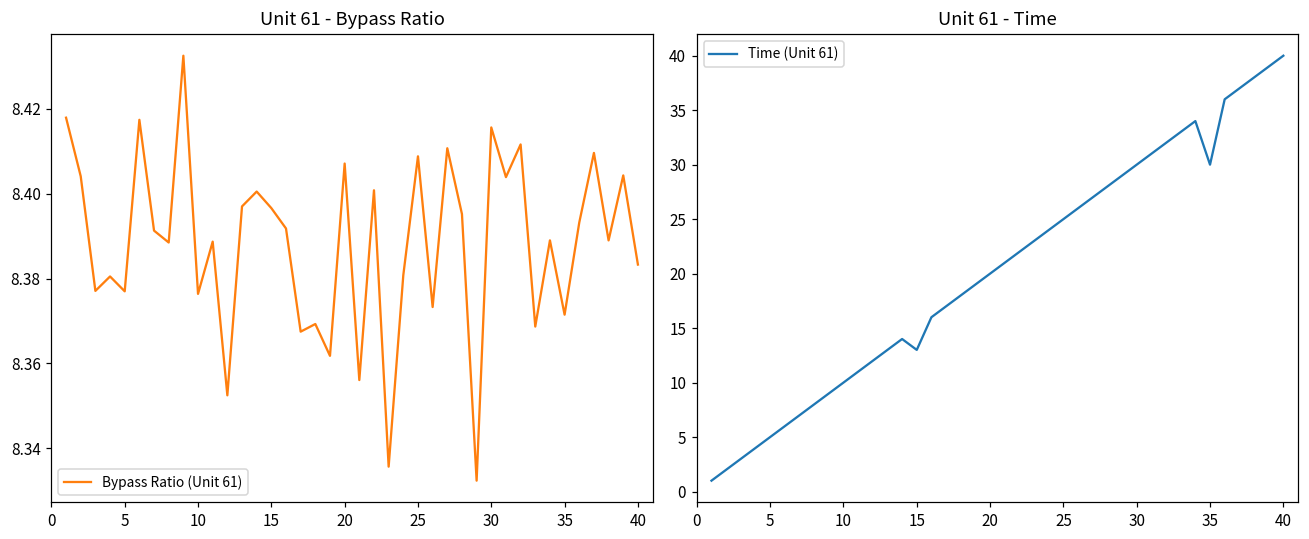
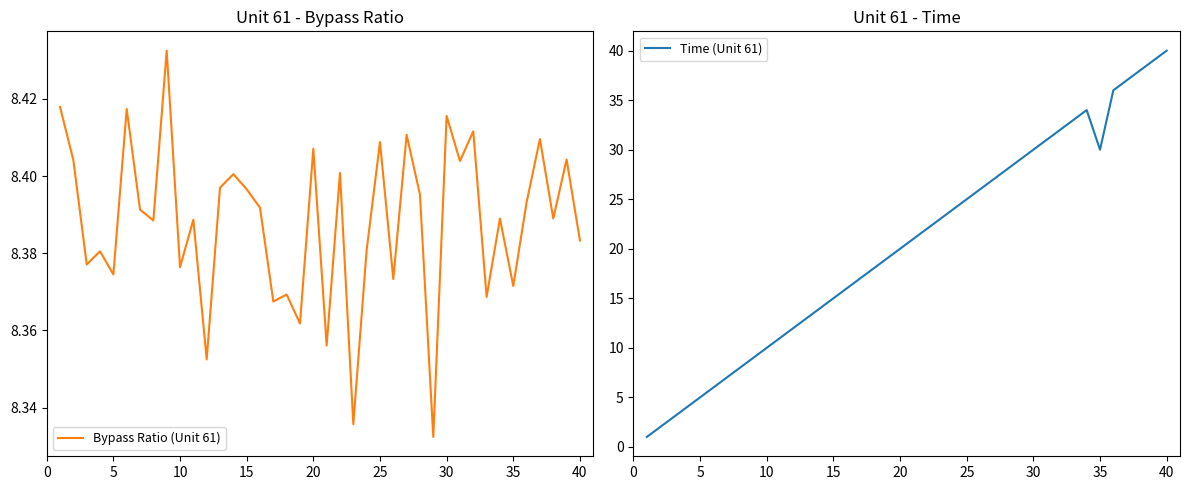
Unit 61 - Bypass Ratio, 5: 8.377 -> 8.375
Unit 61 - Time, 15: 13 -> 15
